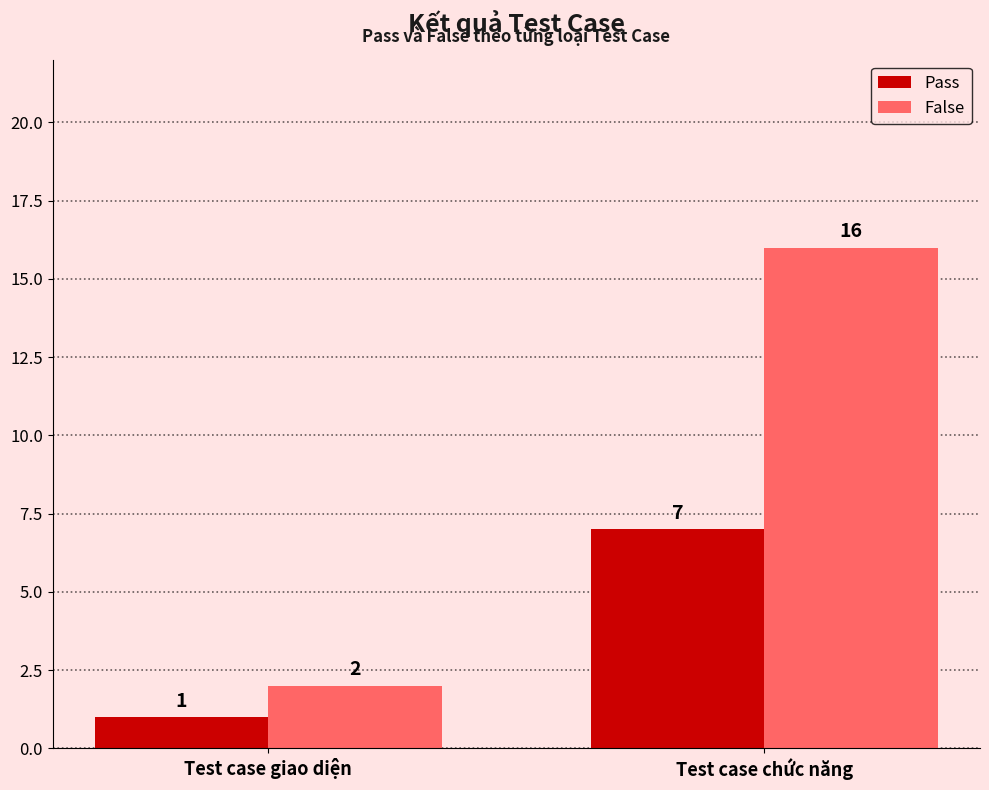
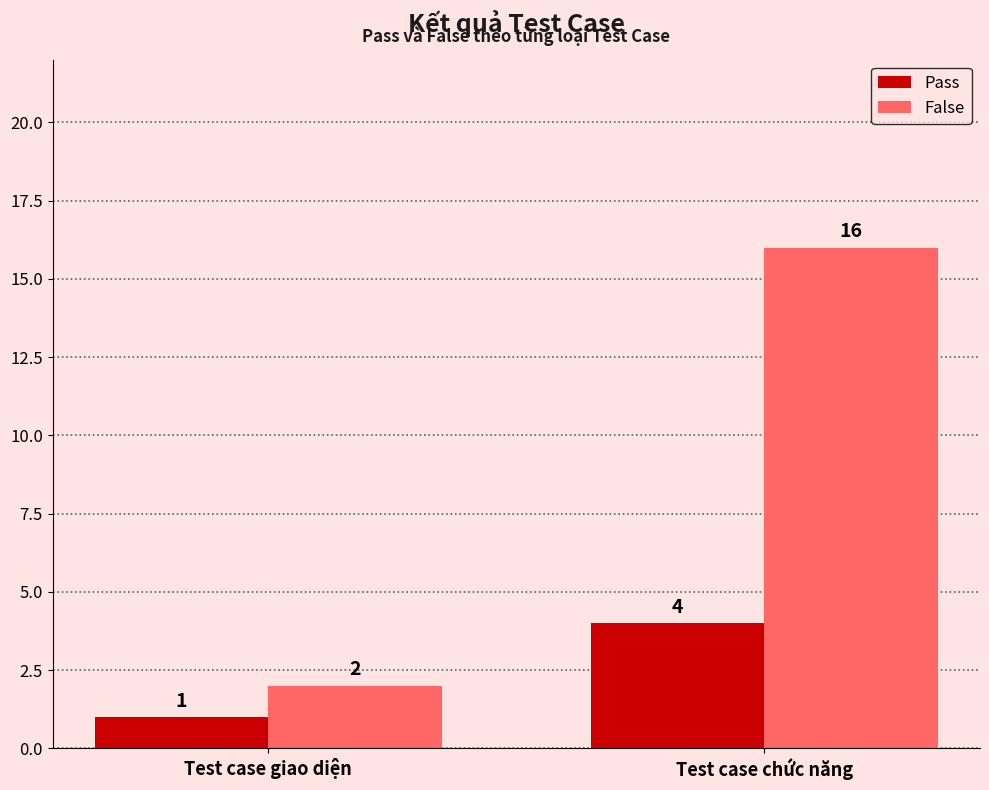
Pass, Test case chức năng: 7 -> 4
